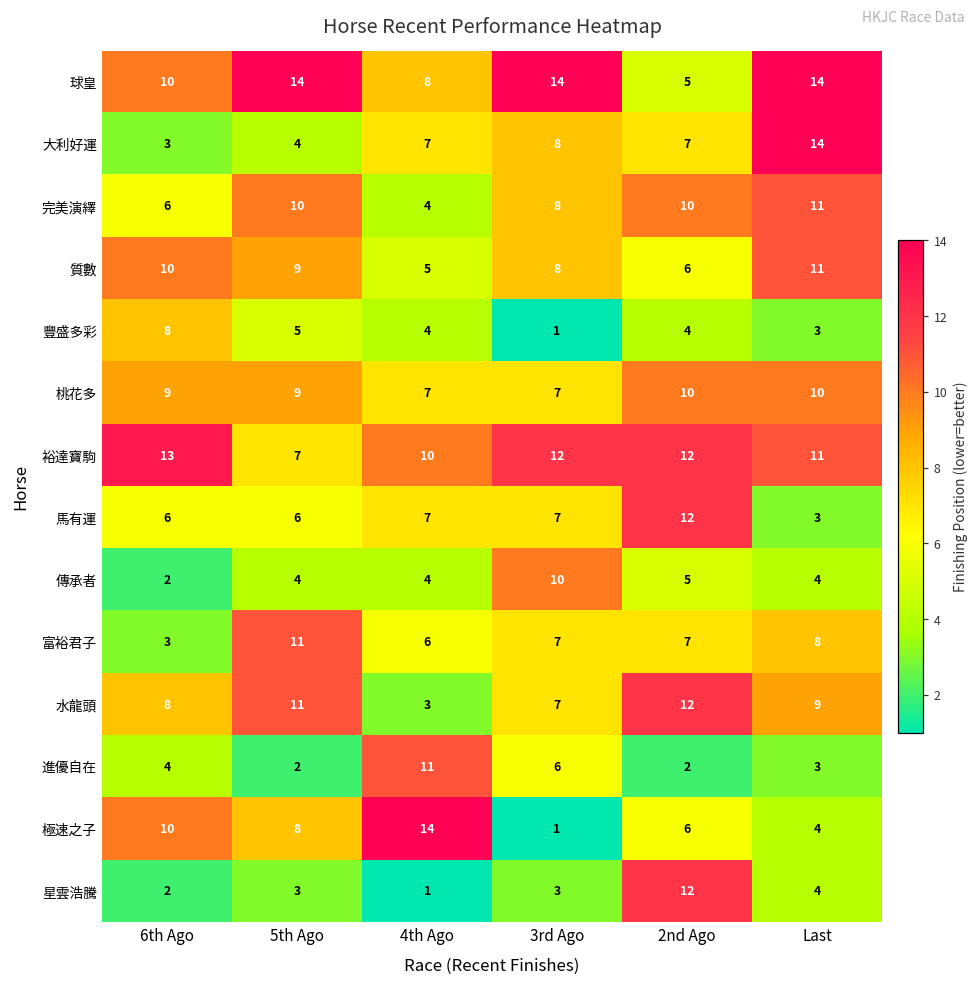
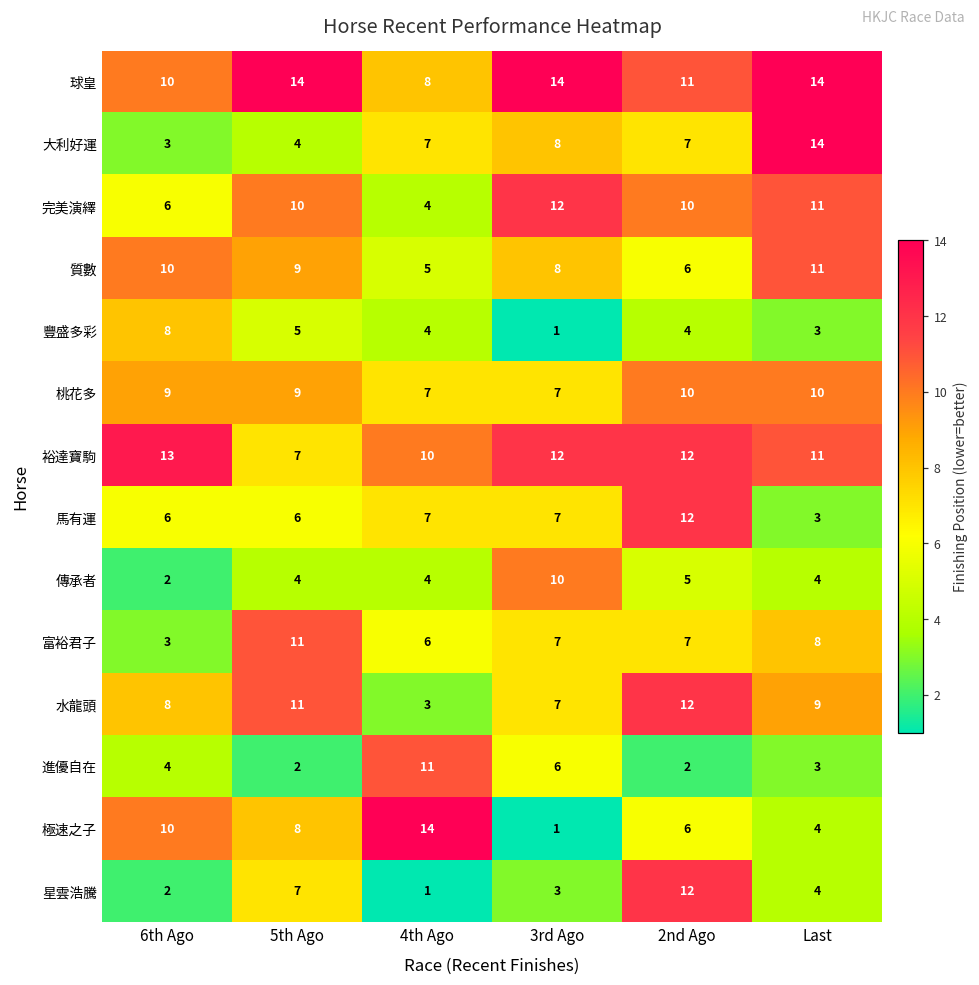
球皇, 2nd Ago: 5 -> 11
完美演繹, 3rd Ago: 8 -> 12
星雲浩騰, 5th Ago: 3 -> 7
